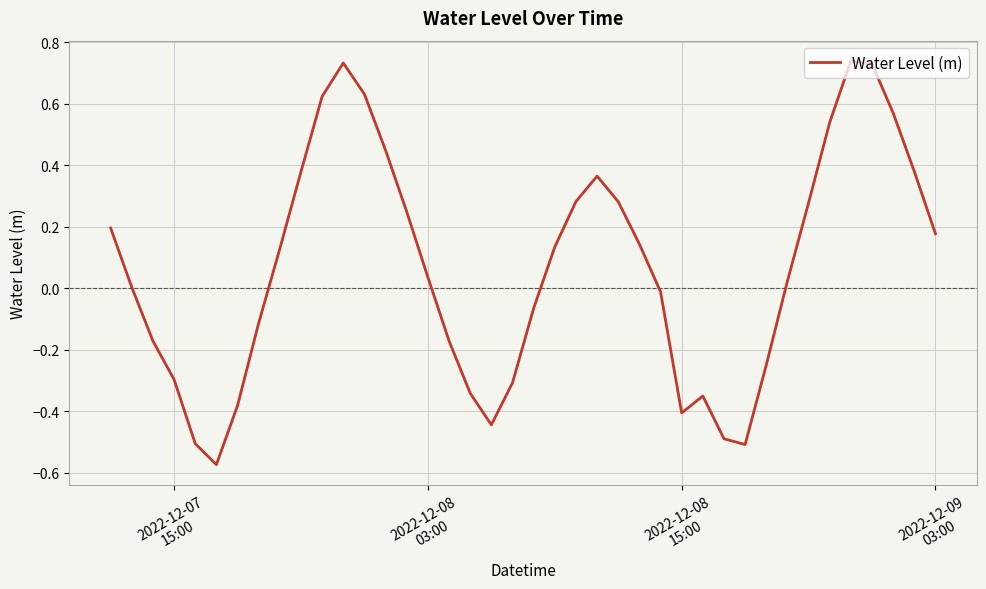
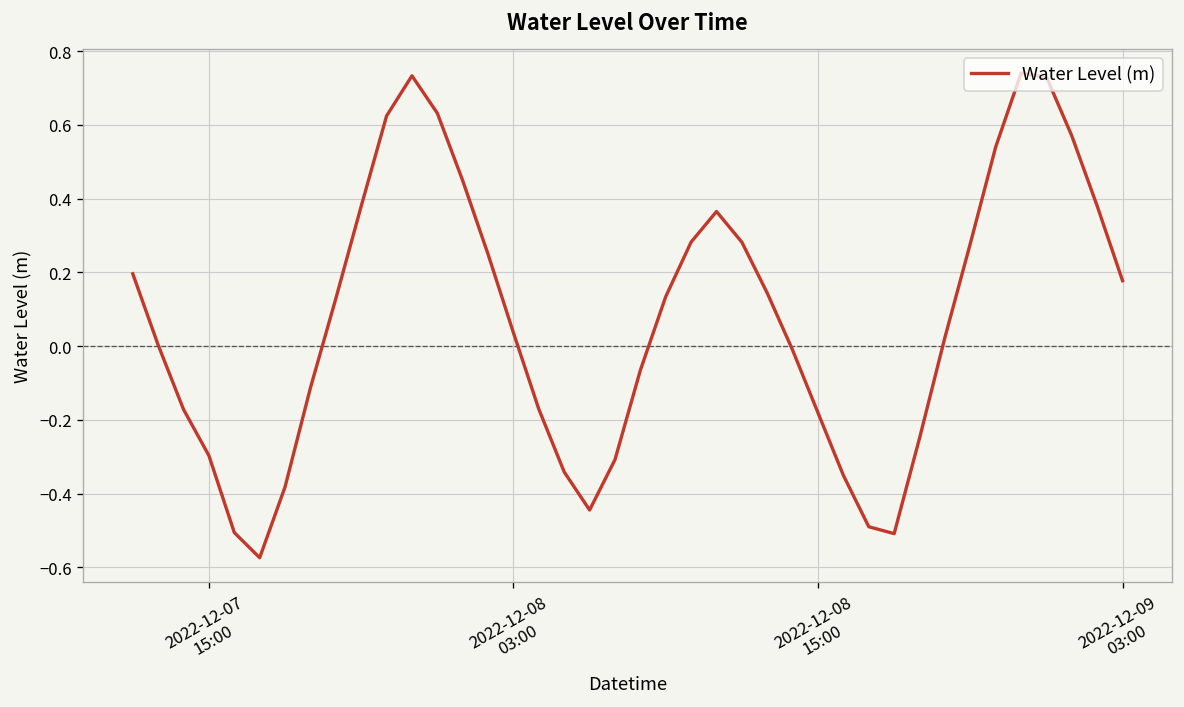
2022-12-08 15:00: -0.41 -> -0.18
